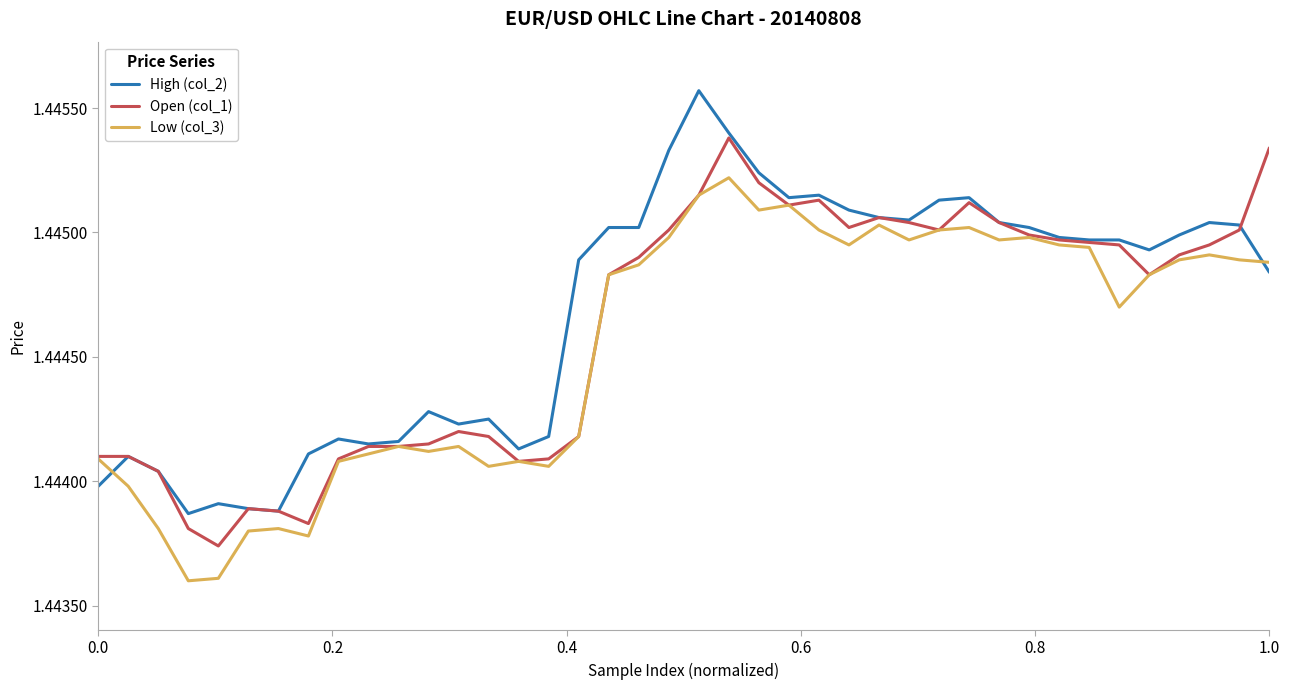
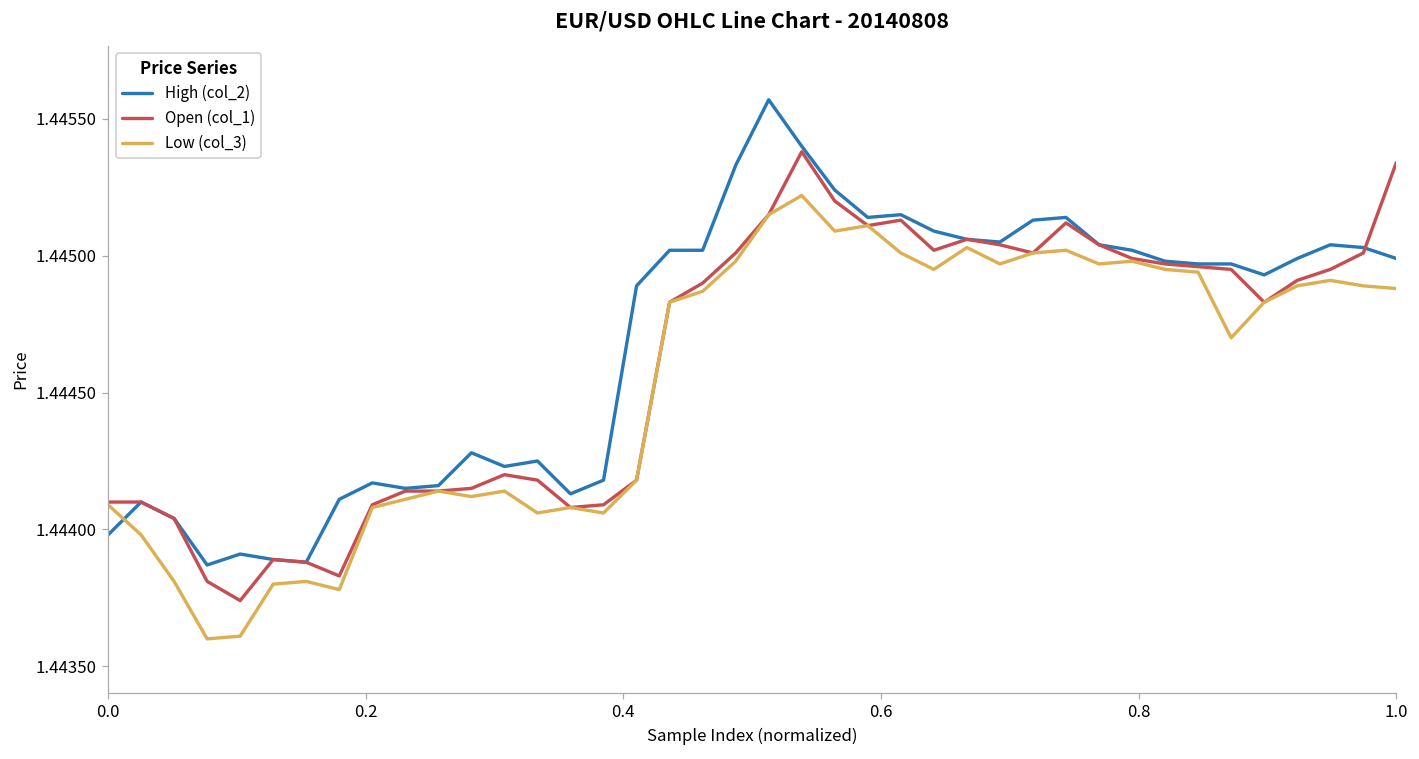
High (col_2), 1.0: 1.44484 -> 1.44499
